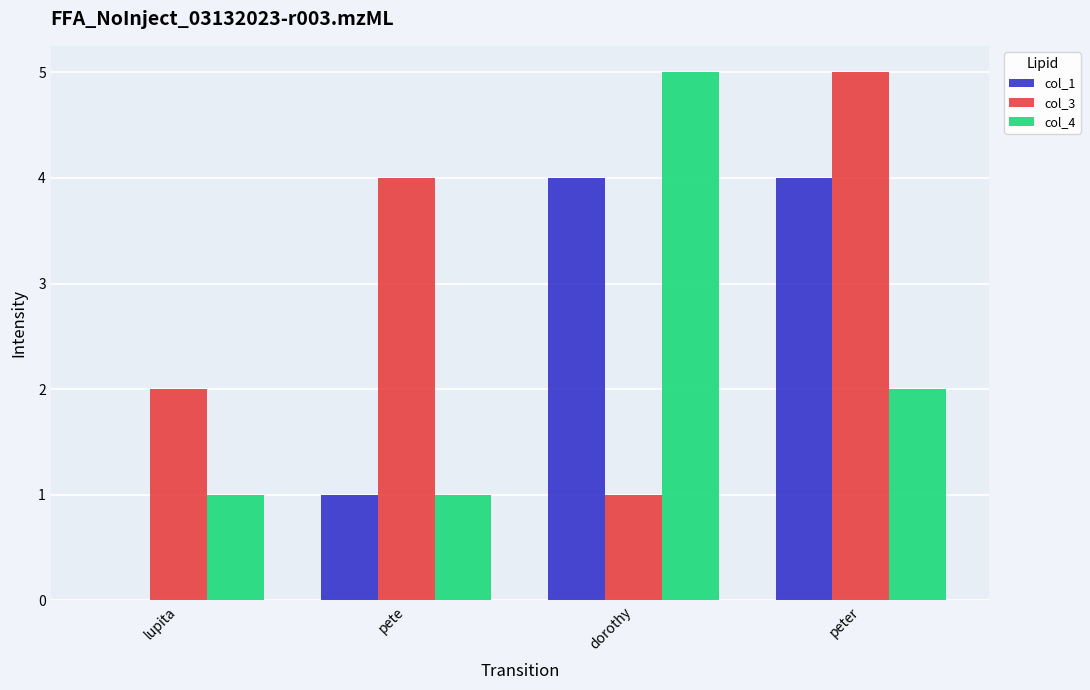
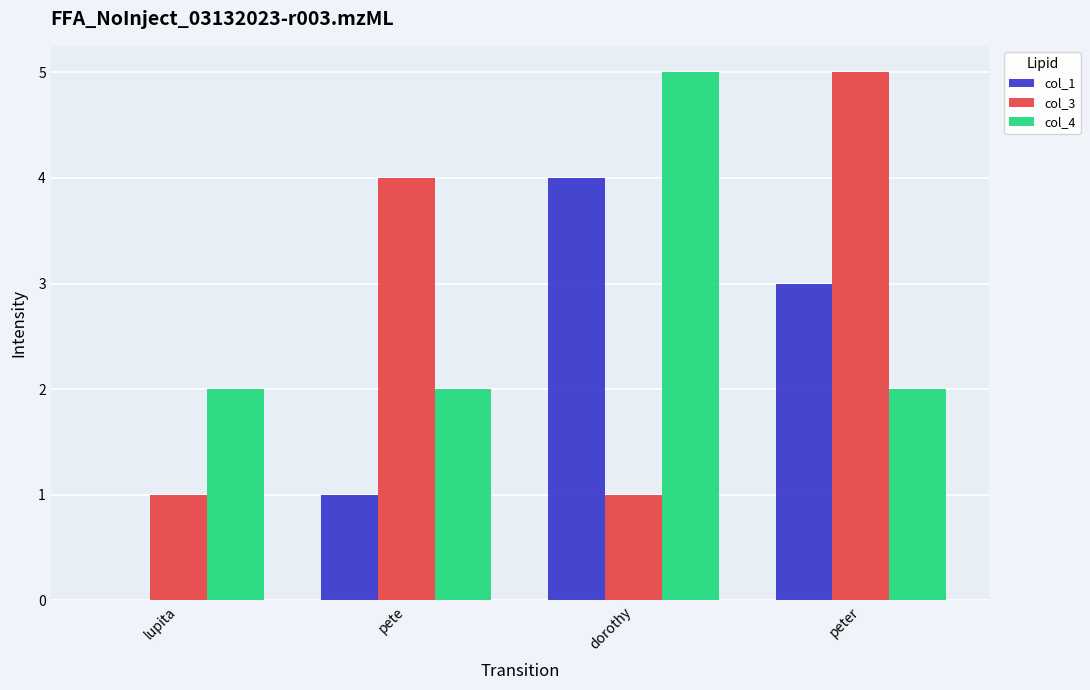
col_3, lupita: 2 -> 1
col_4, lupita: 1 -> 2
col_4, pete: 1 -> 2
col_1, peter: 4 -> 3
